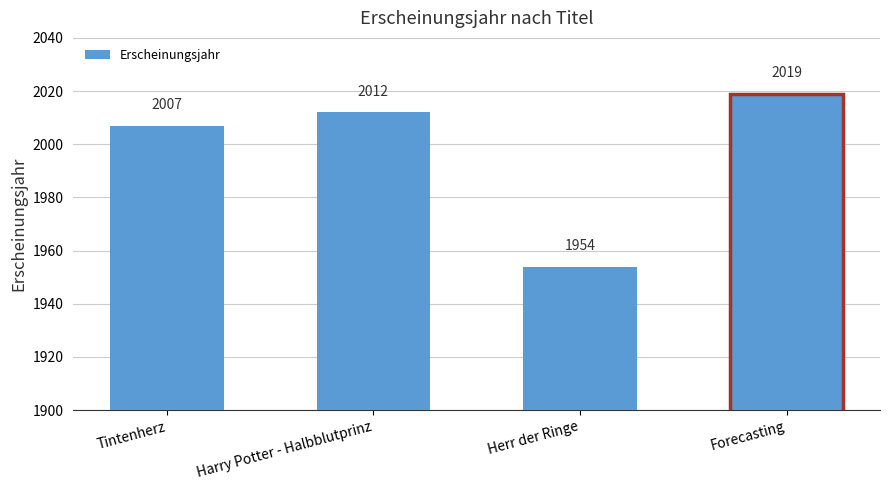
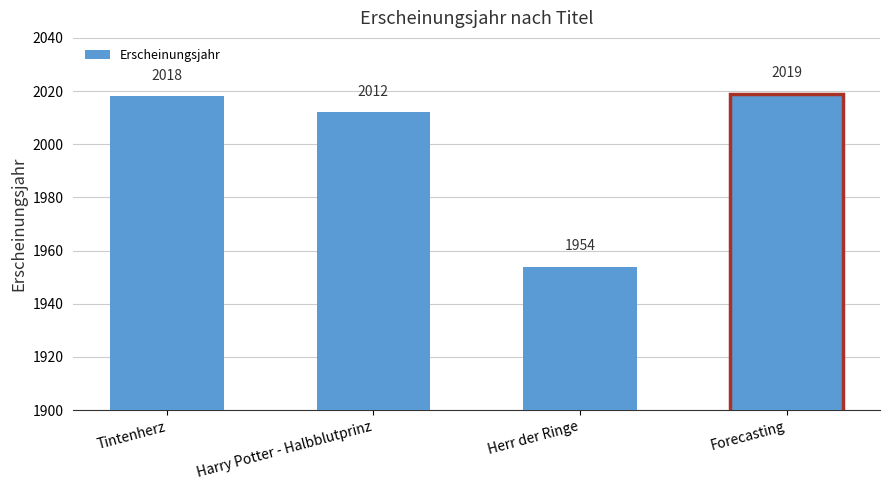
Tintenherz: 2007 -> 2018
